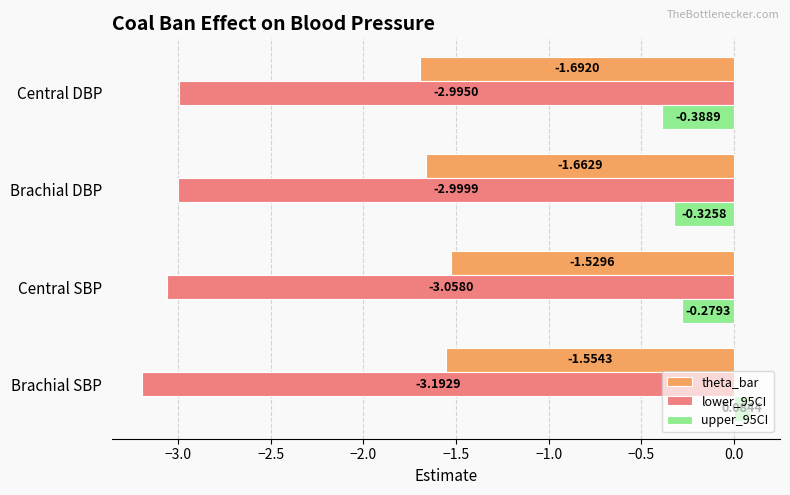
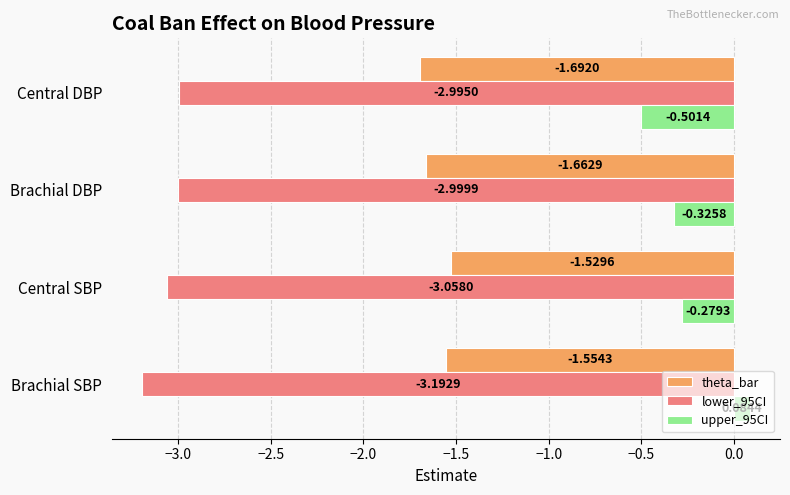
upper_95CI, Central DBP: -0.3889 -> -0.5014
